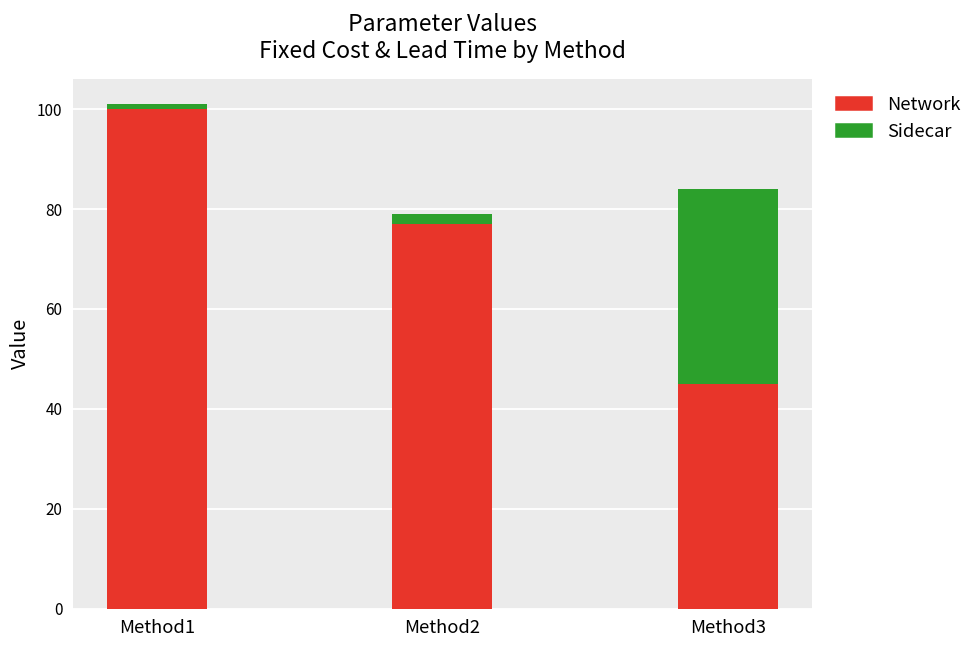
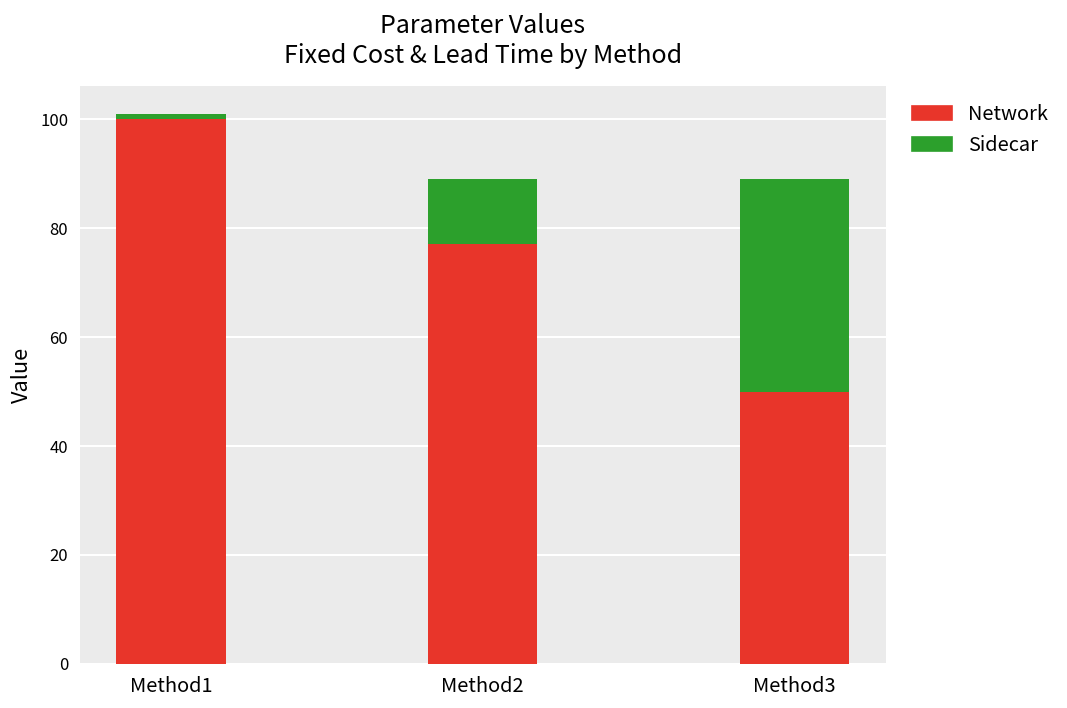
Sidecar, Method2: 2 -> 12
Network, Method3: 45 -> 50
